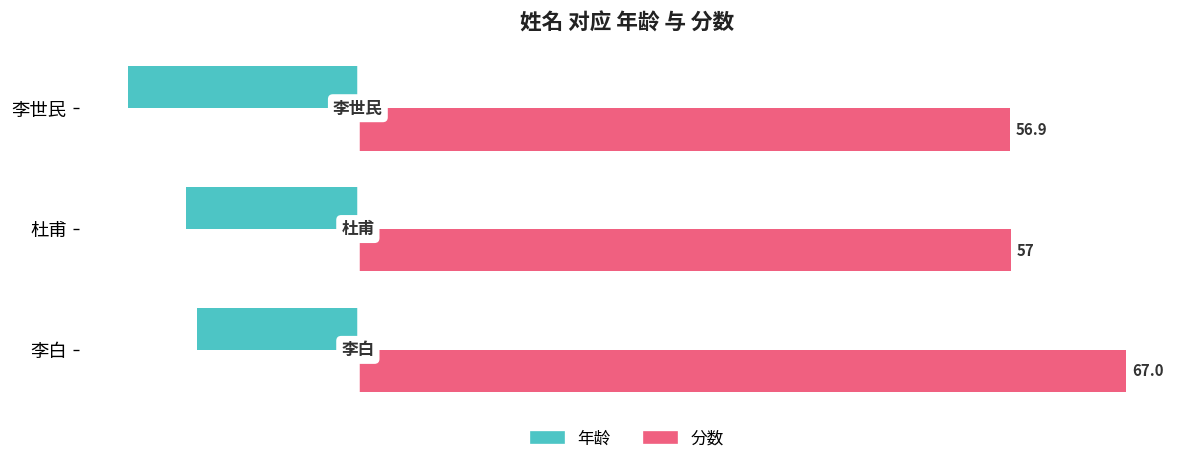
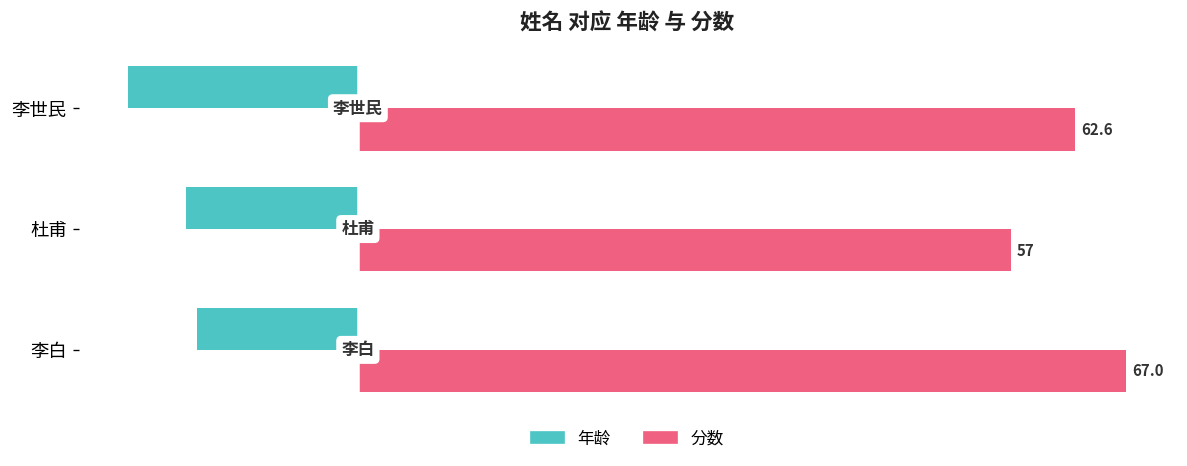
分数, 李世民: 56.9 -> 62.6
